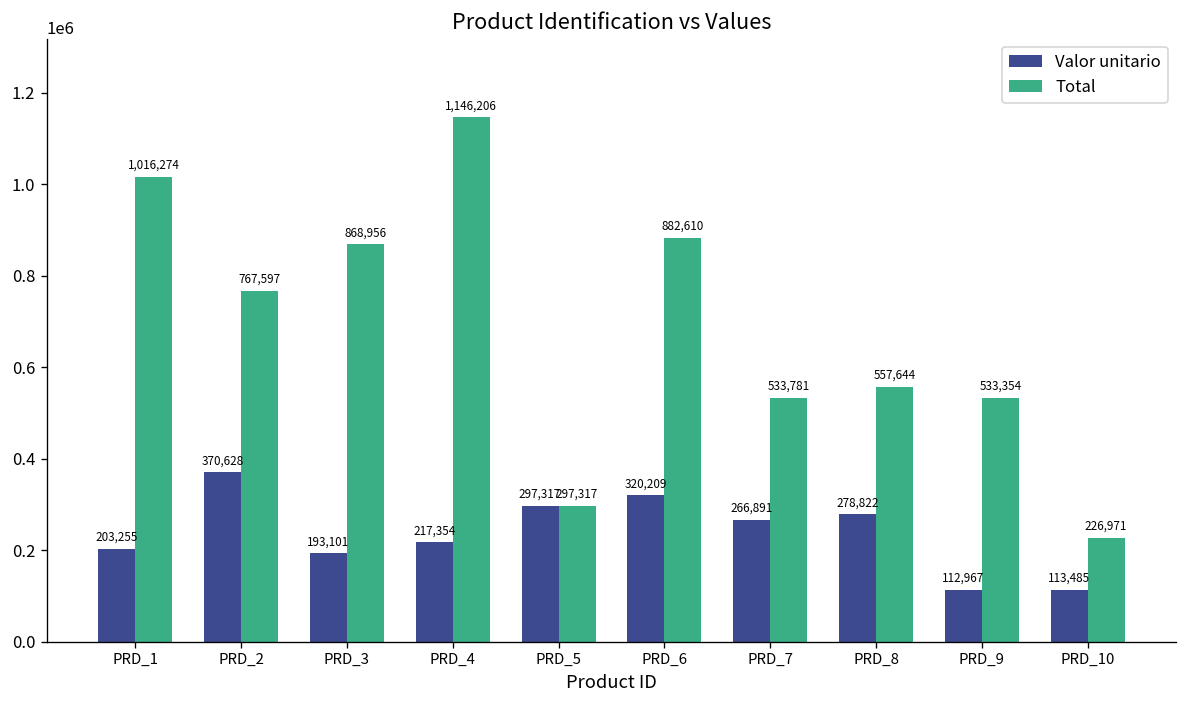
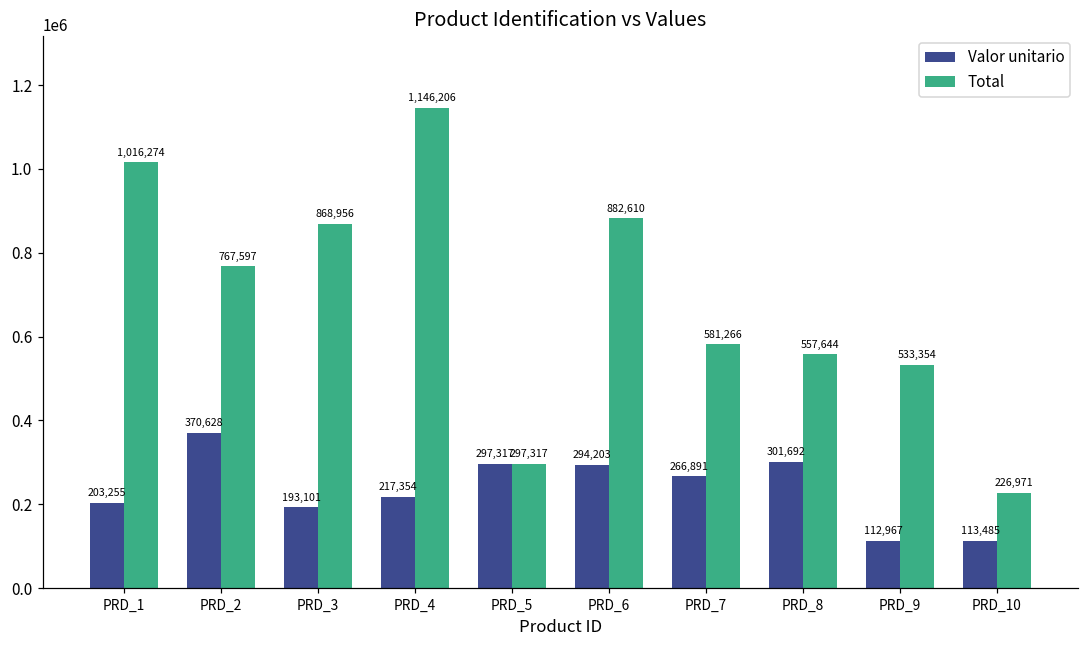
Valor unitario, PRD_6: 320,209 -> 294,203
Total, PRD_7: 533,781 -> 581,266
Valor unitario, PRD_8: 278,822 -> 301,692
